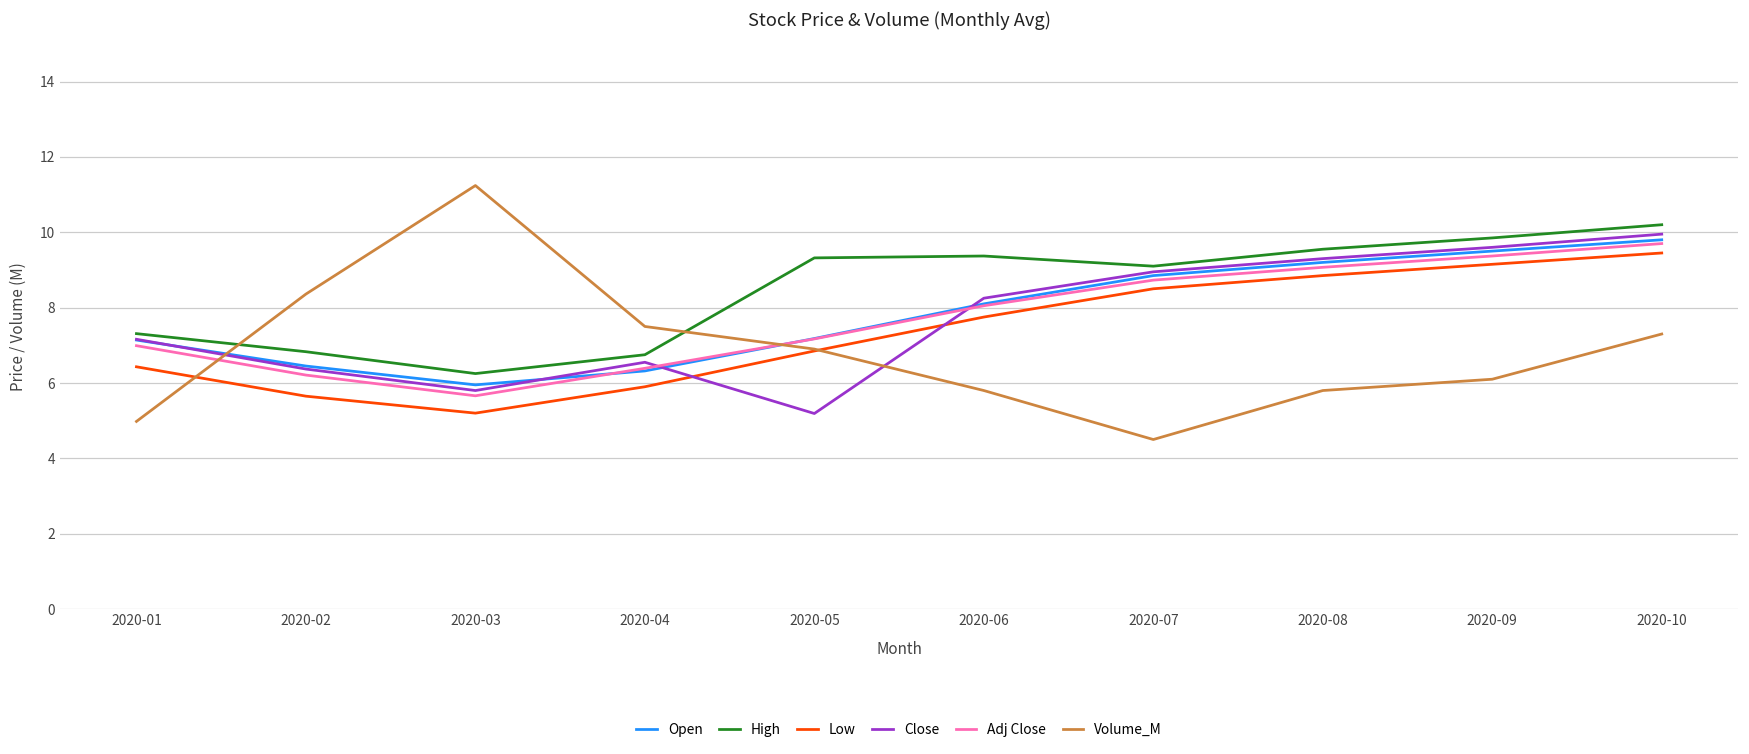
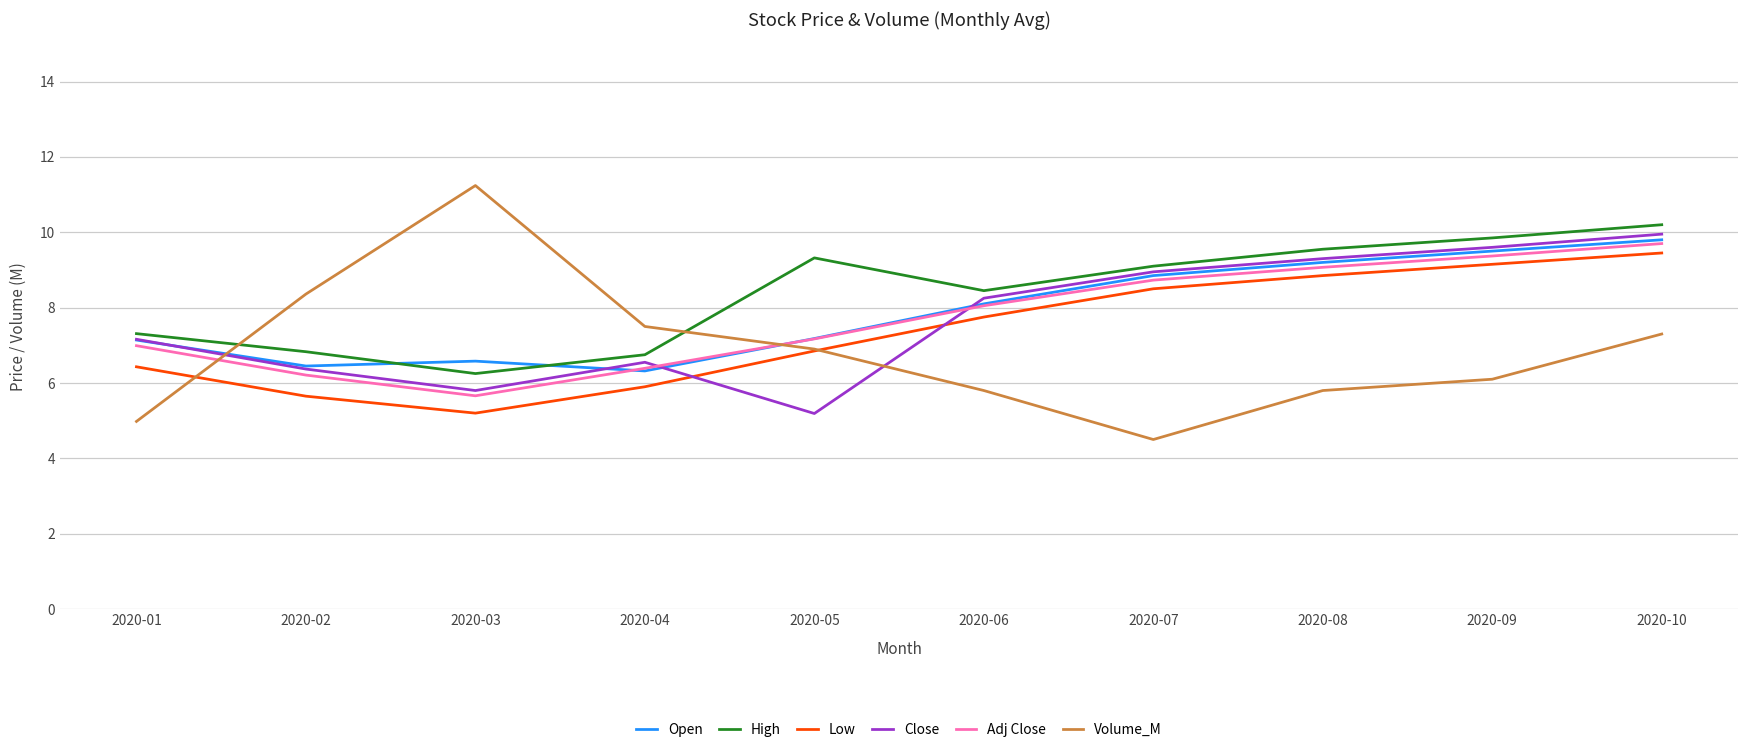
Open, 2020-03: 6.0 -> 6.6
High, 2020-06: 9.4 -> 8.5
